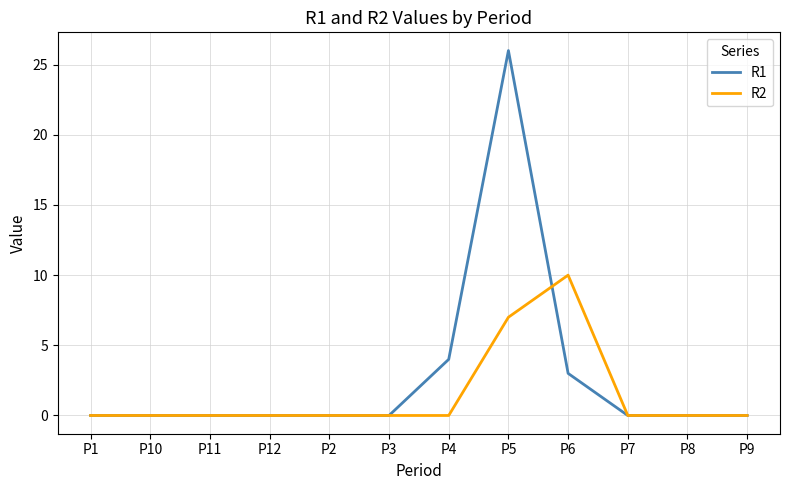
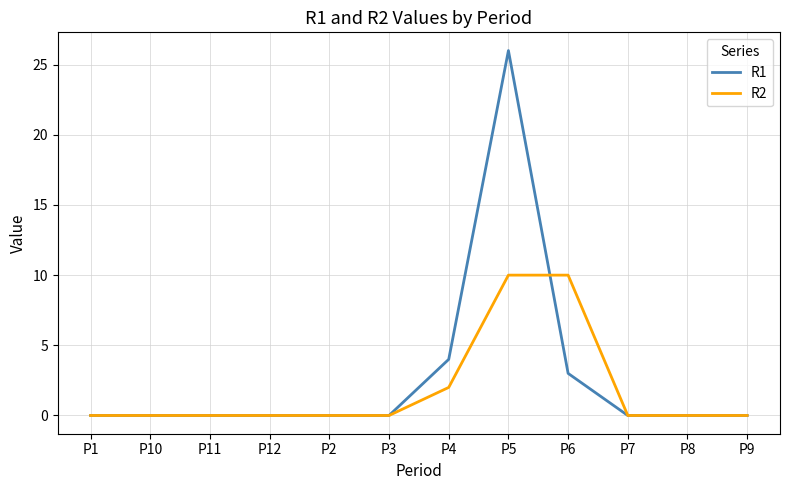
R2, P4: 0 -> 2
R2, P5: 7 -> 10
